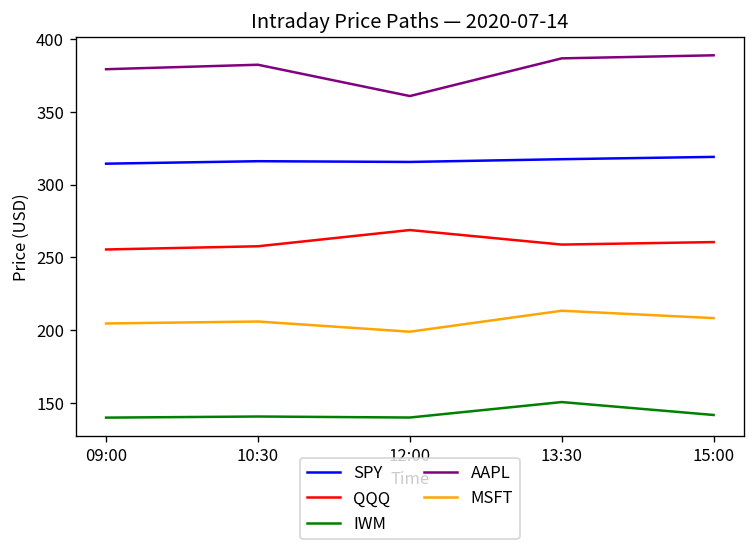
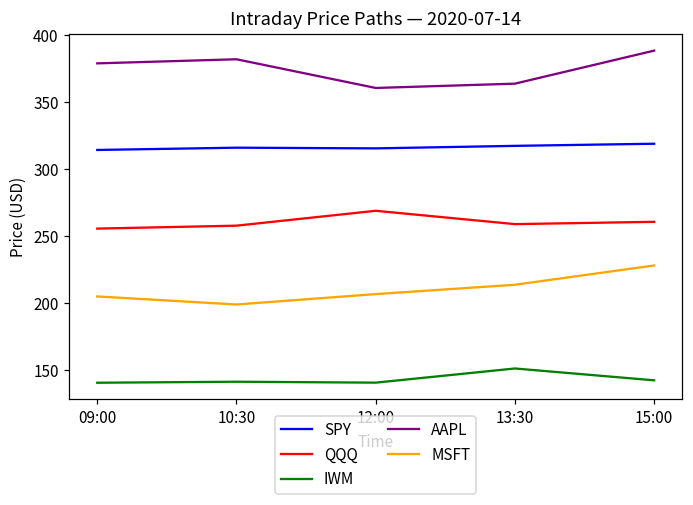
MSFT, 10:30: 206 -> 199
MSFT, 12:00: 199 -> 206
AAPL, 13:30: 387 -> 364
MSFT, 15:00: 208 -> 228
